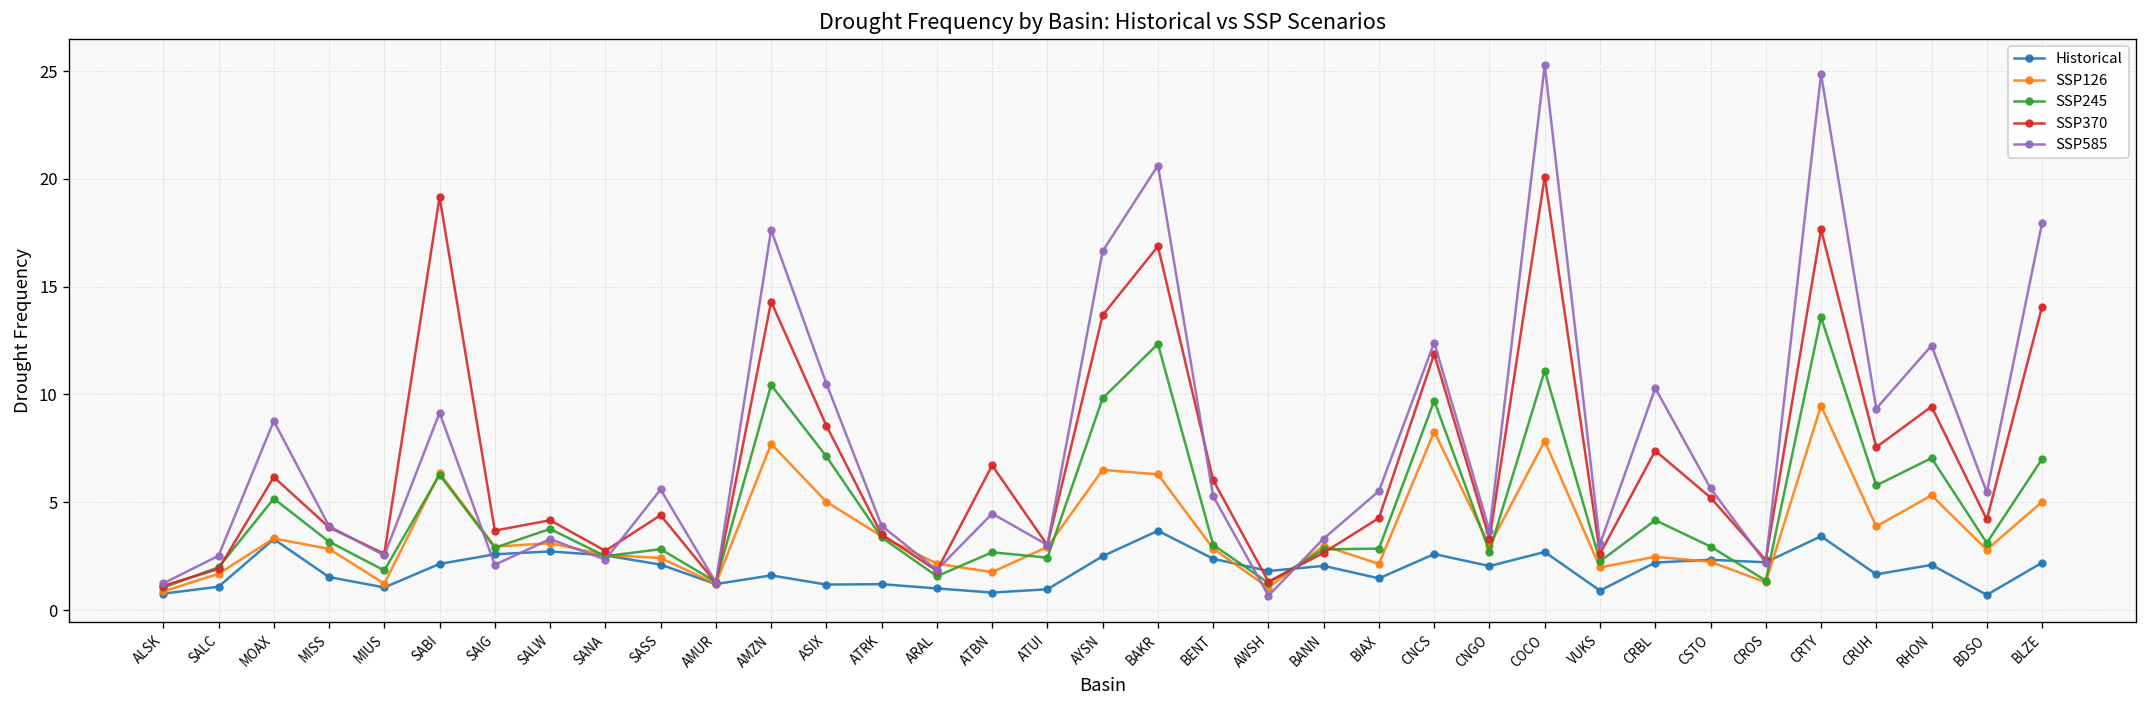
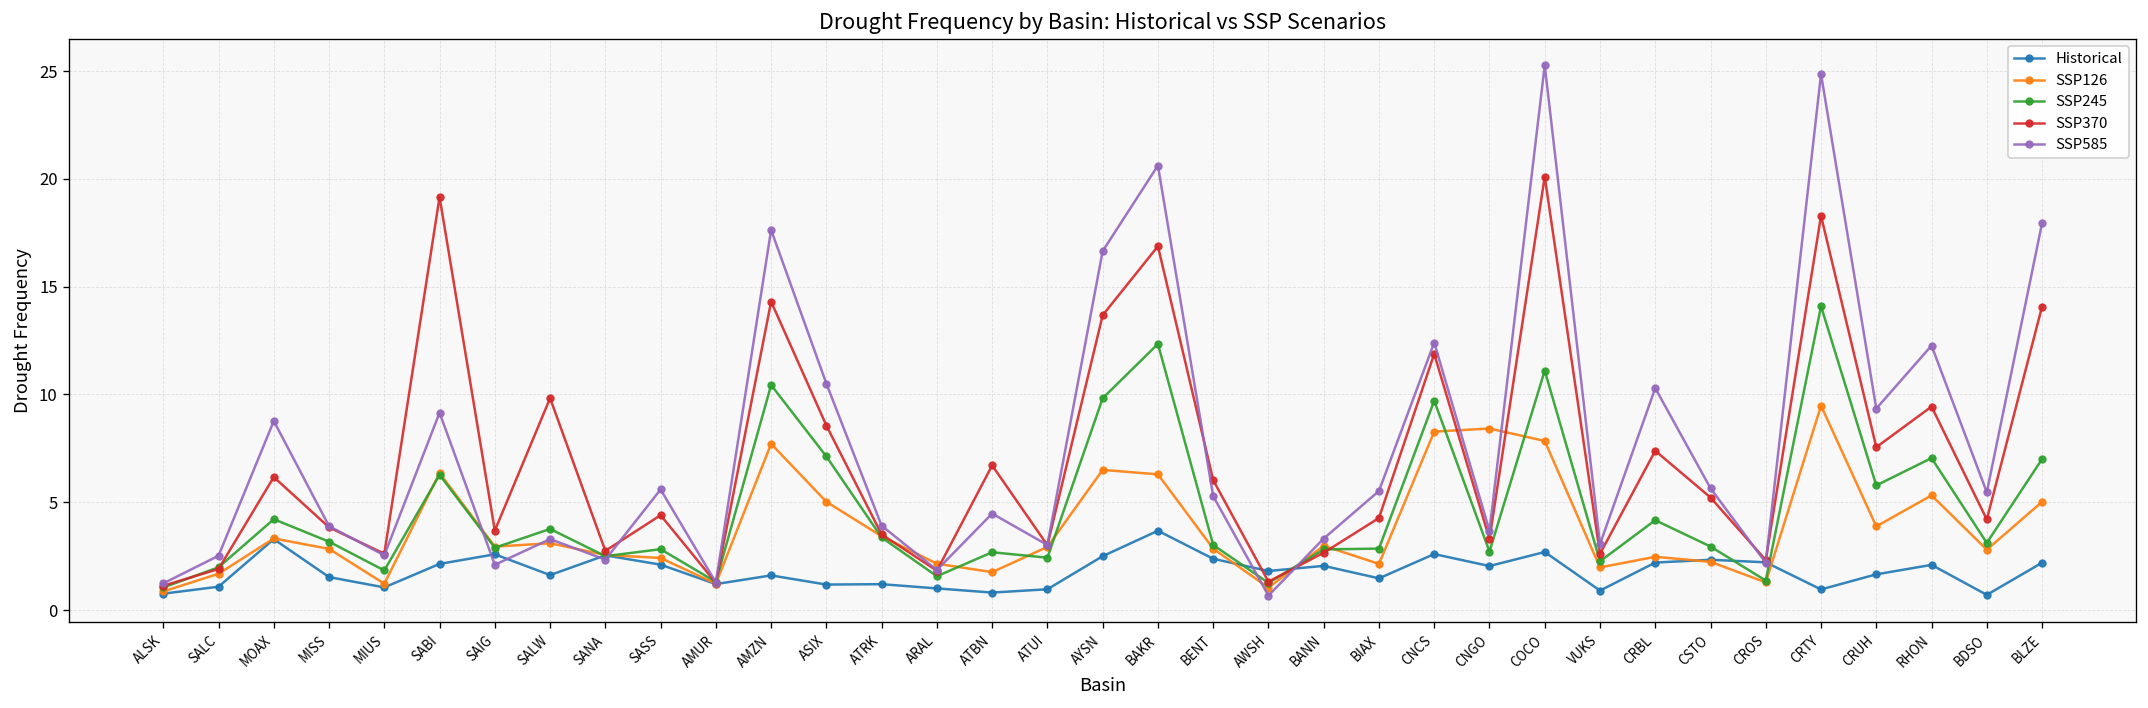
SSP245, MOAX: 5.2 -> 4.2
Historical, SALW: 2.7 -> 1.6
SSP370, SALW: 4.2 -> 9.8
SSP126, CNGO: 3.0 -> 8.4
Historical, CRTY: 3.4 -> 1.0
SSP245, CRTY: 13.6 -> 14.1
SSP370, CRTY: 17.7 -> 18.3
